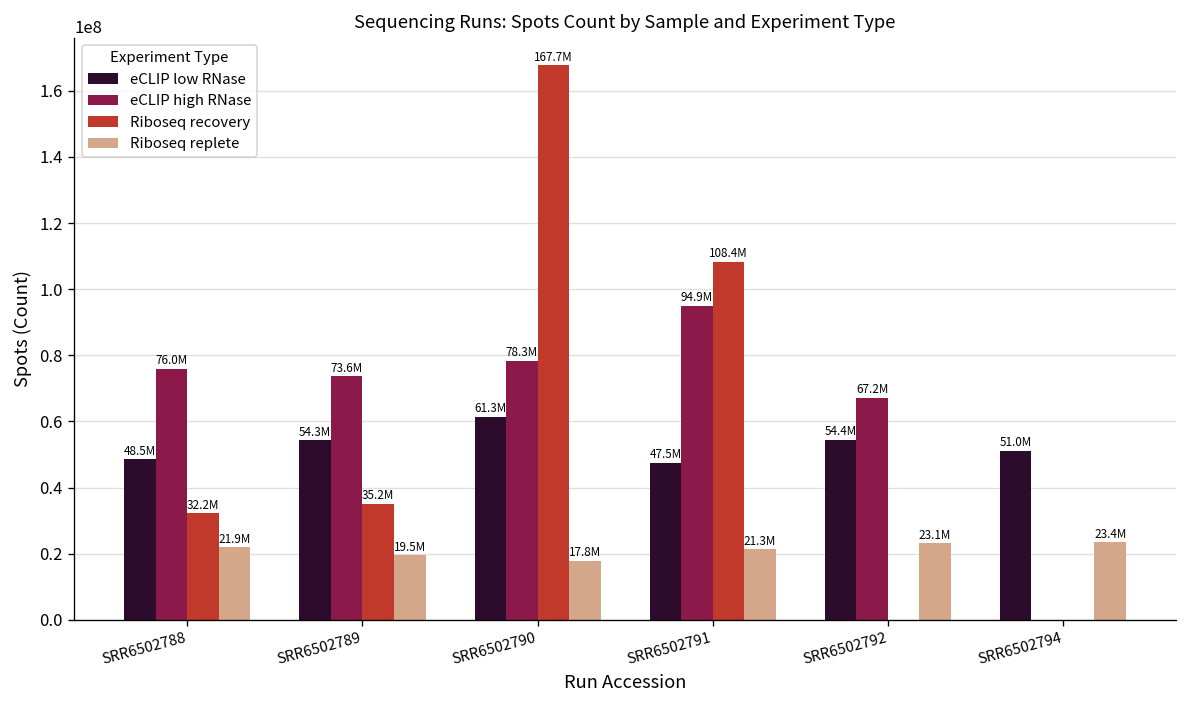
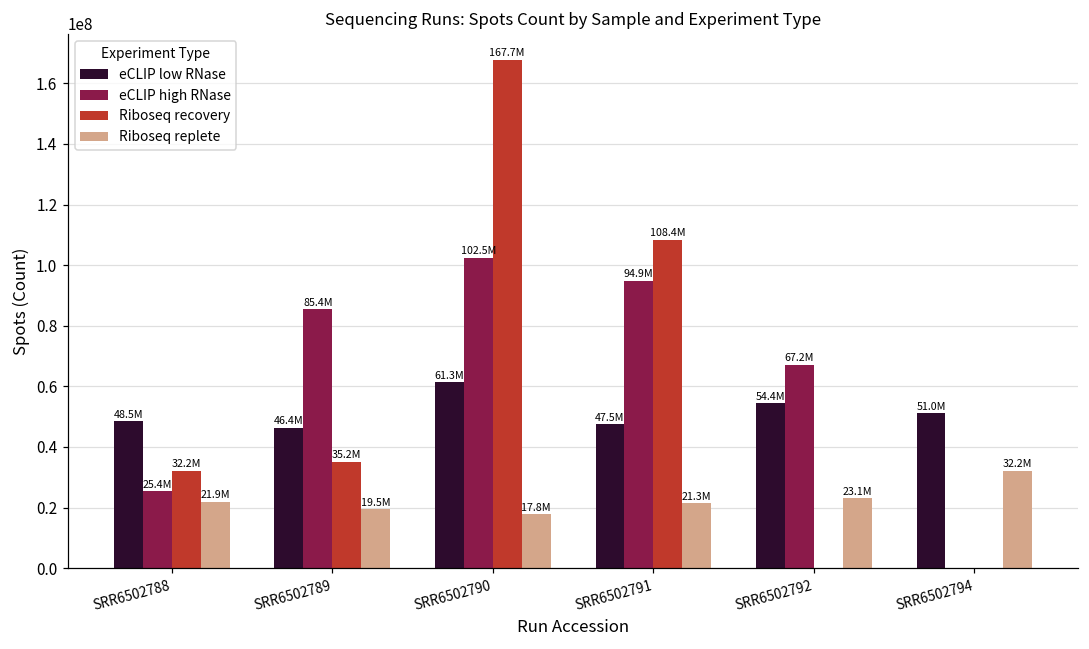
eCLIP high RNase, SRR6502788: 76.0M -> 25.4M
eCLIP low RNase, SRR6502789: 54.3M -> 46.4M
eCLIP high RNase, SRR6502789: 73.6M -> 85.4M
eCLIP high RNase, SRR6502790: 78.3M -> 102.5M
Riboseq replete, SRR6502794: 23.4M -> 32.2M
